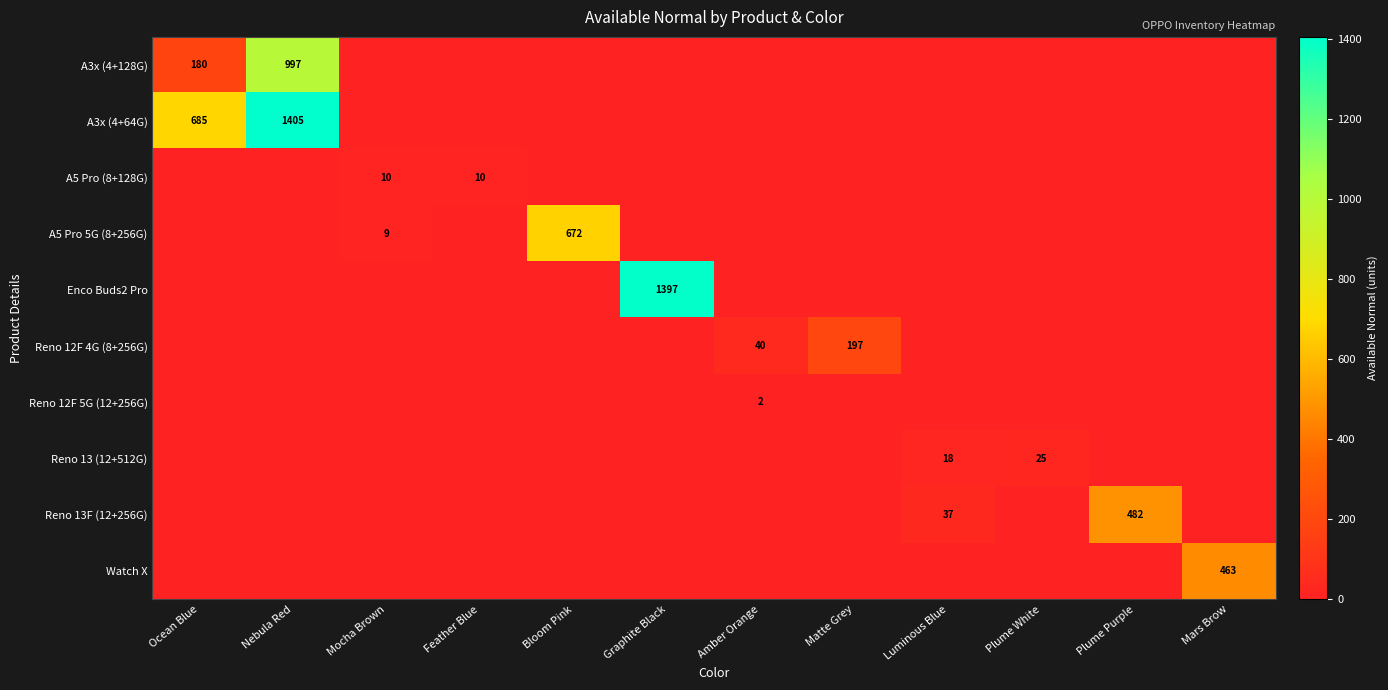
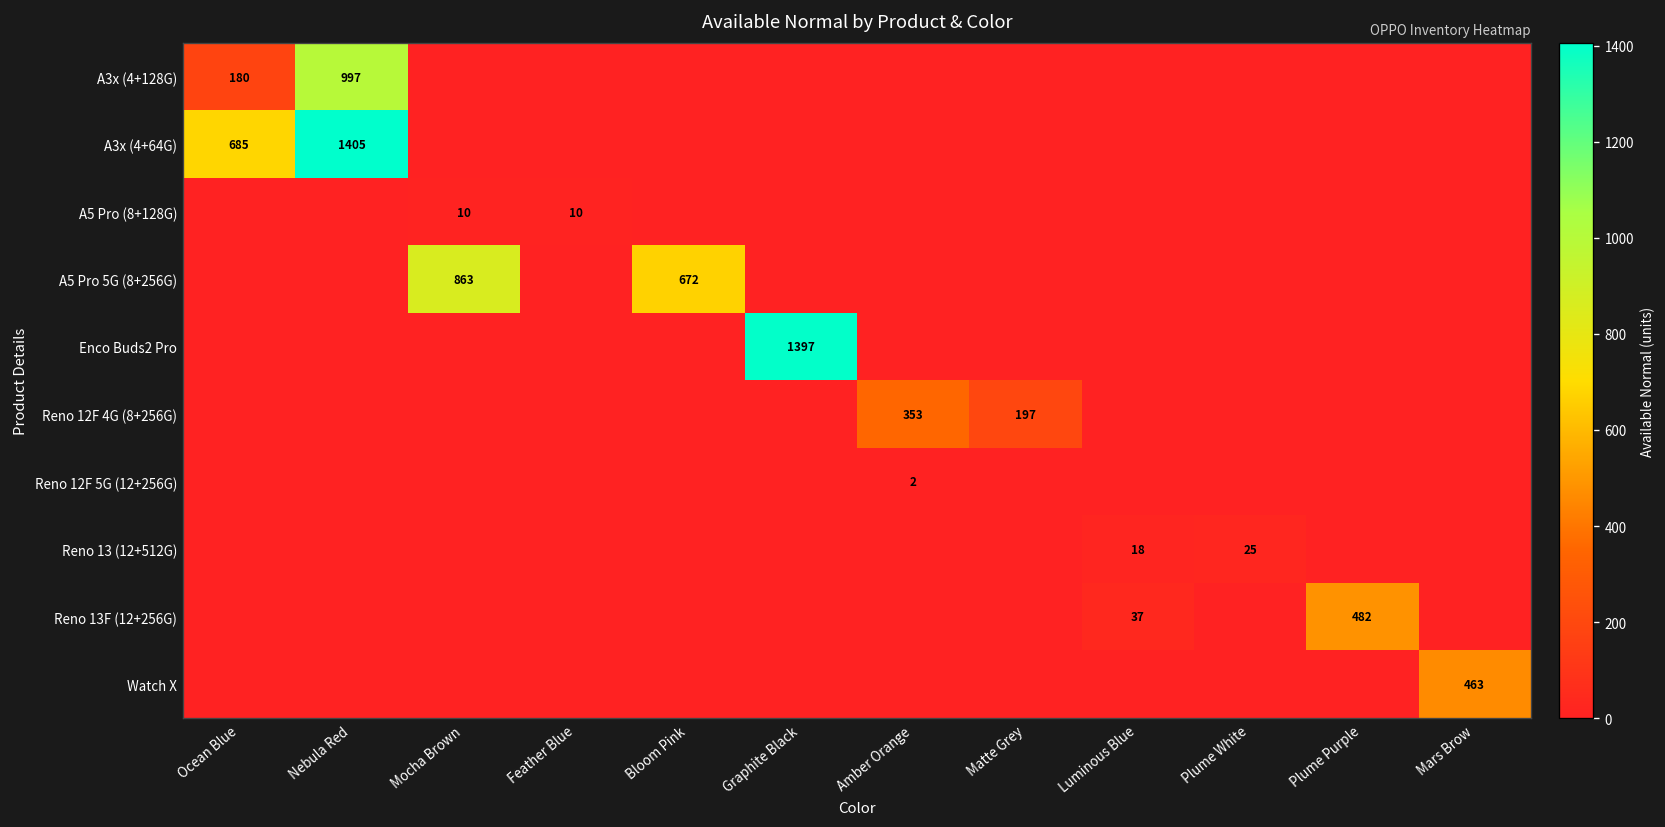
A5 Pro 5G (8+256G), Mocha Brown: 9 -> 863
Reno 12F 4G (8+256G), Amber Orange: 40 -> 353
